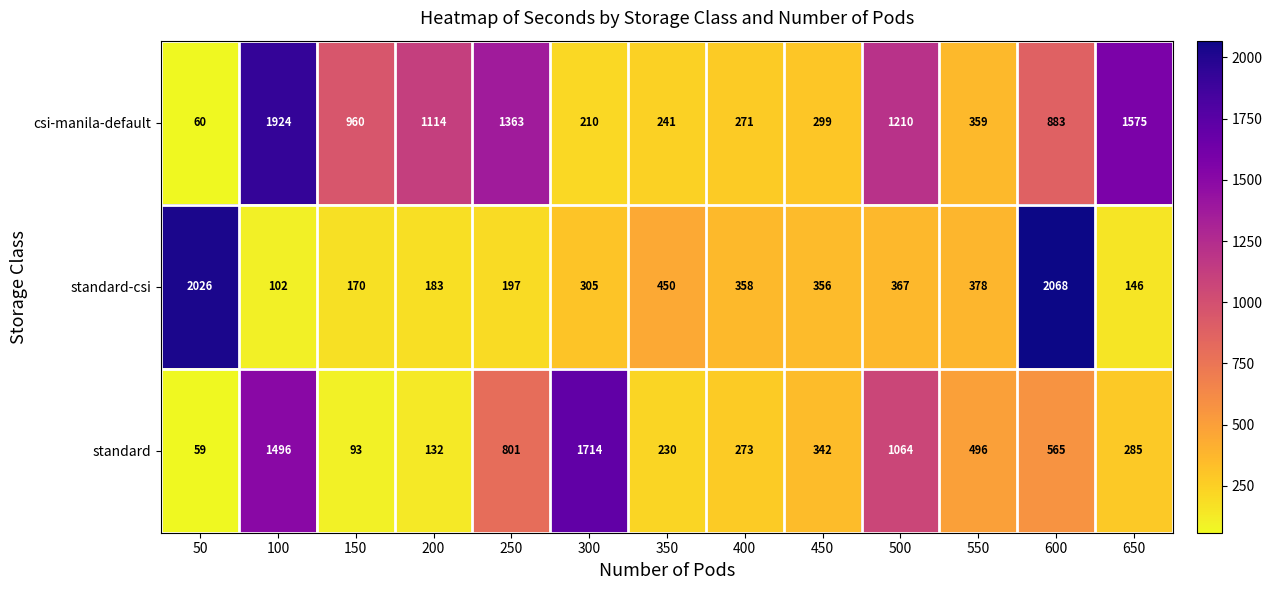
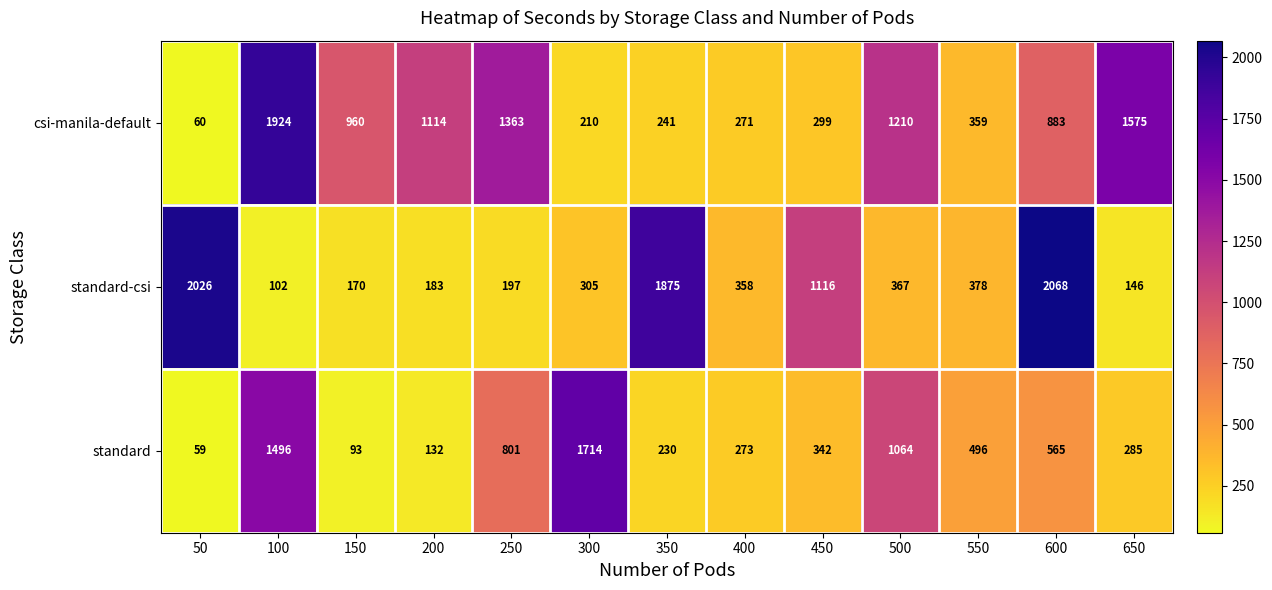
standard-csi, 350: 450 -> 1875
standard-csi, 450: 356 -> 1116
